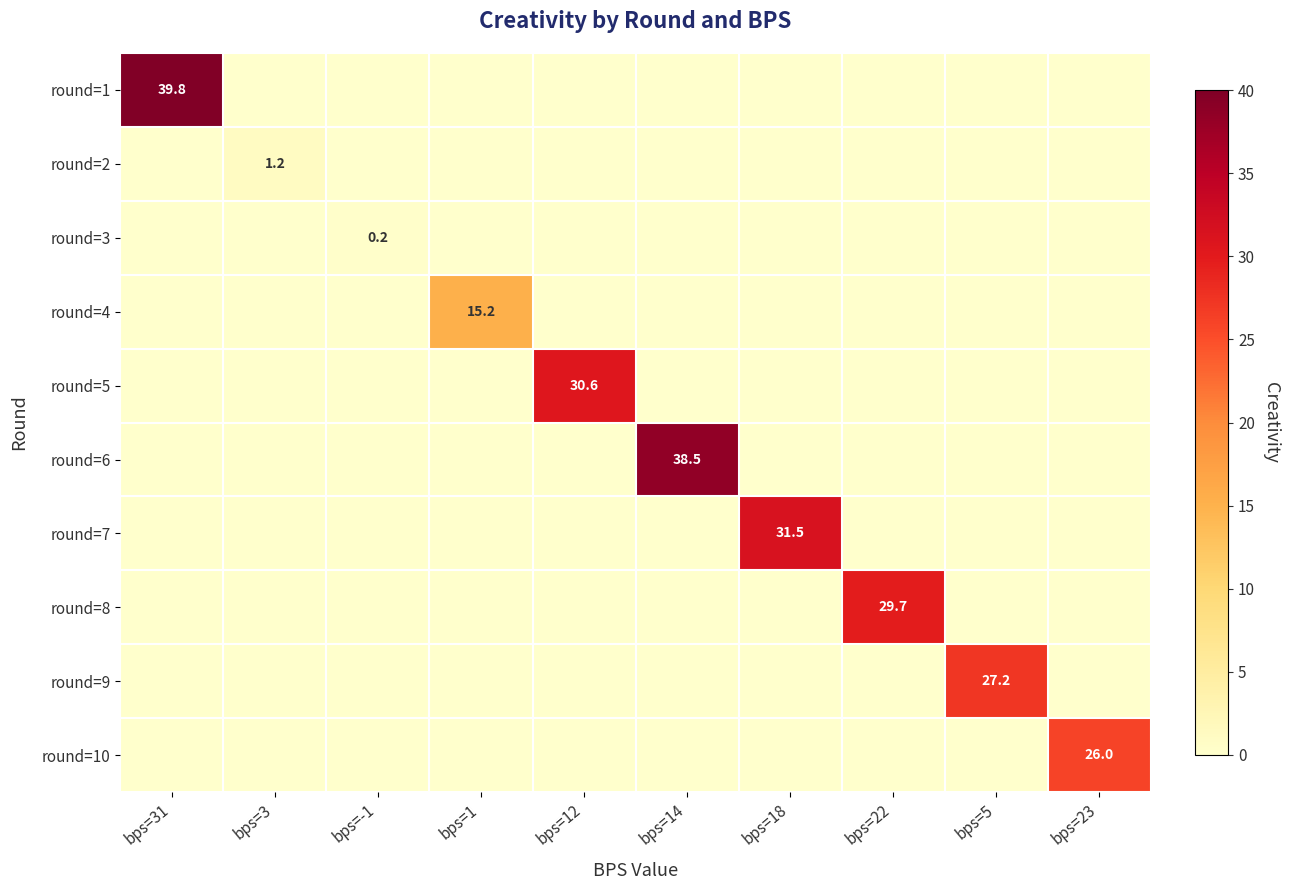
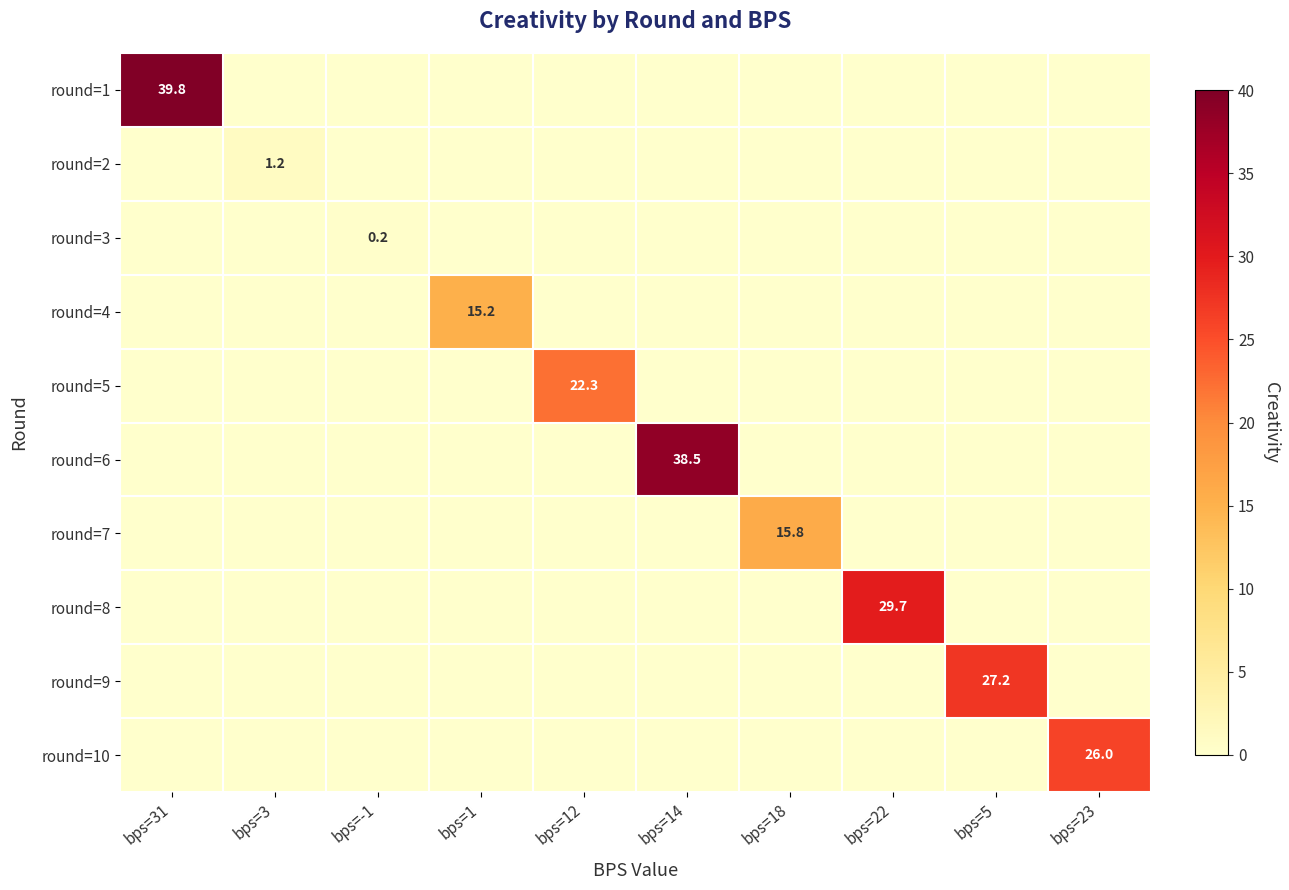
round=5, bps=12: 30.6 -> 22.3
round=7, bps=18: 31.5 -> 15.8
